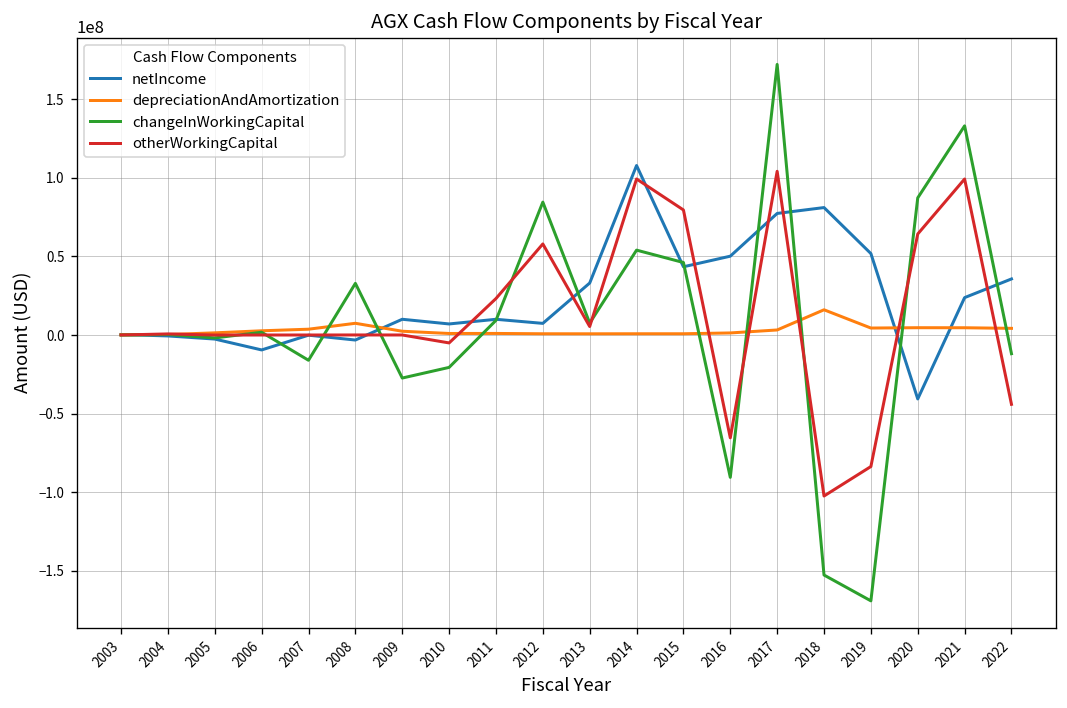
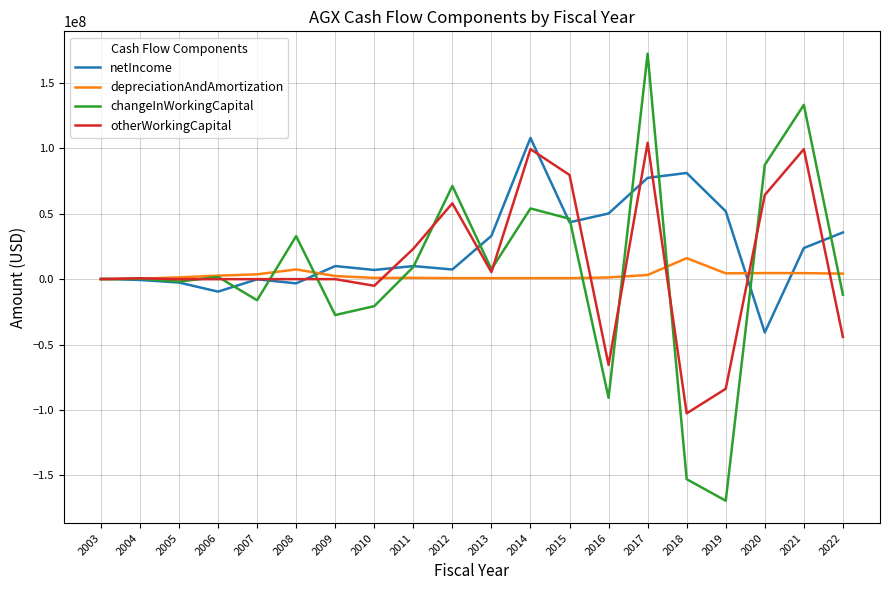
changeInWorkingCapital, 2012: 85000000 -> 71000000
